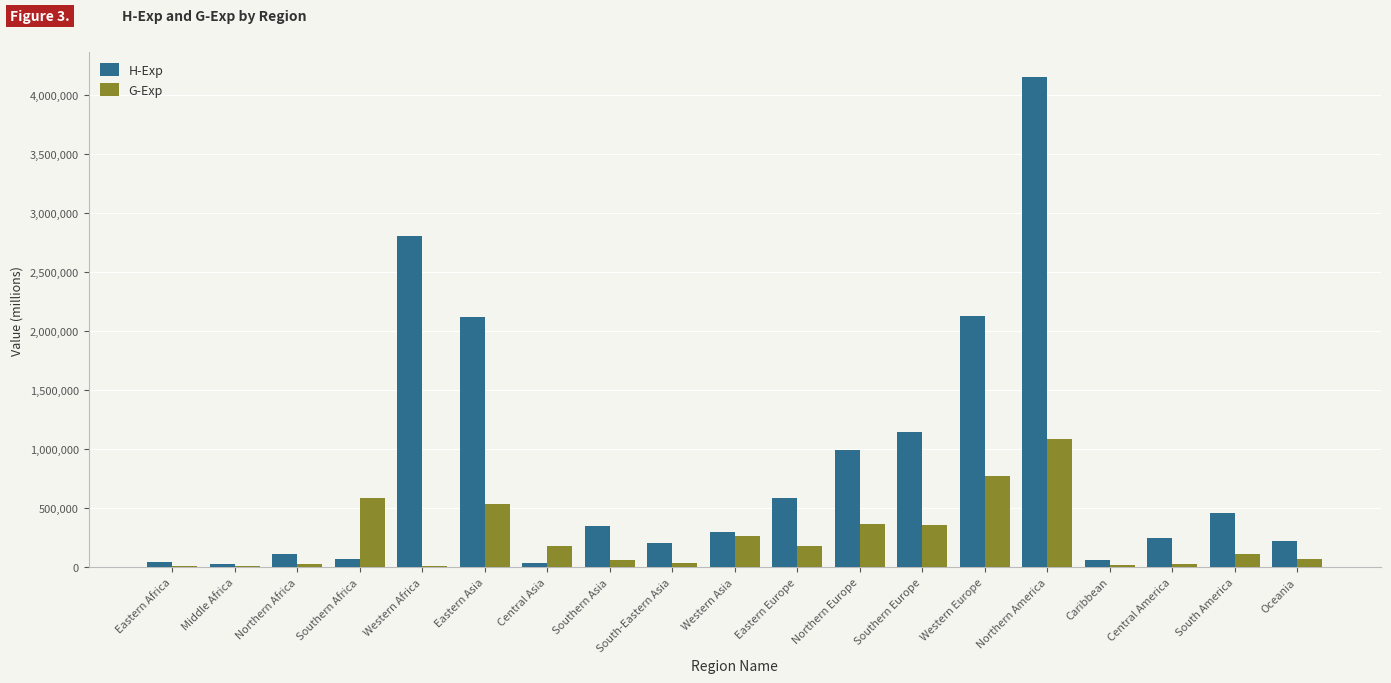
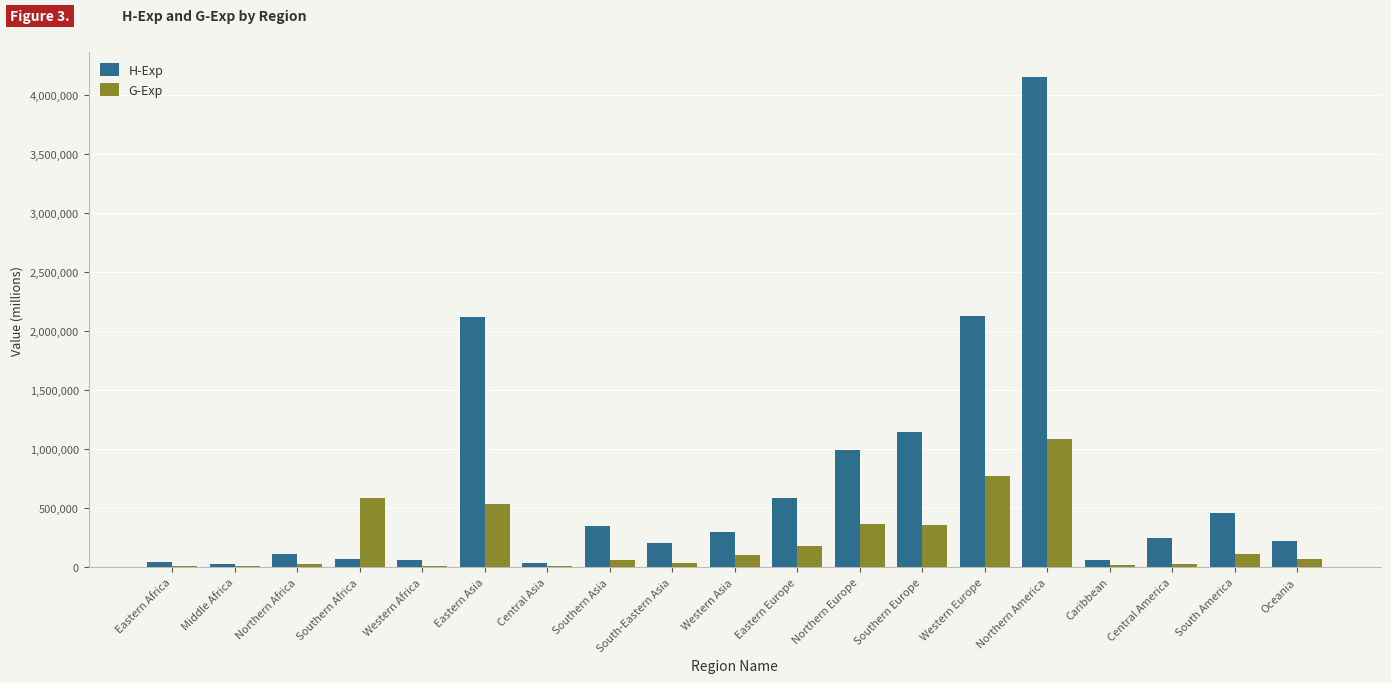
H-Exp, Western Africa: 2,810,000 -> 60,000
G-Exp, Central Asia: 180,000 -> 10,000
G-Exp, Western Asia: 260,000 -> 100,000
